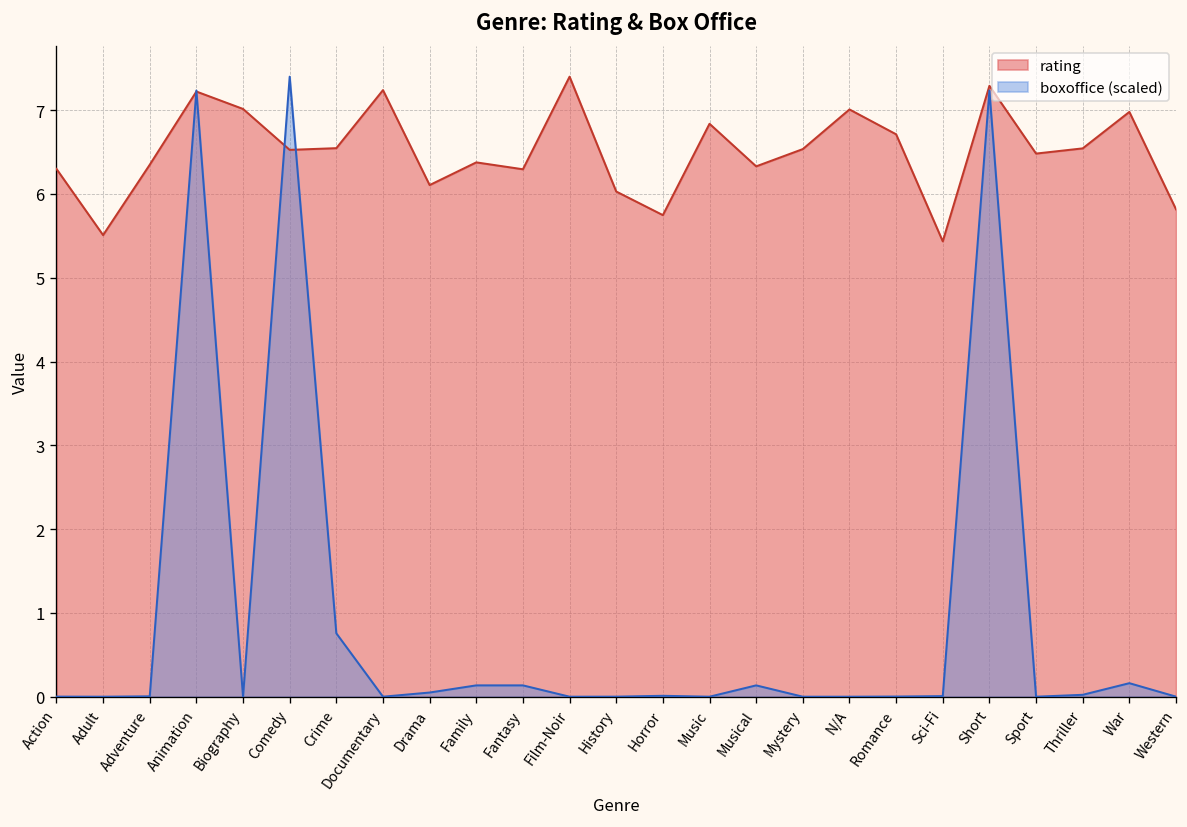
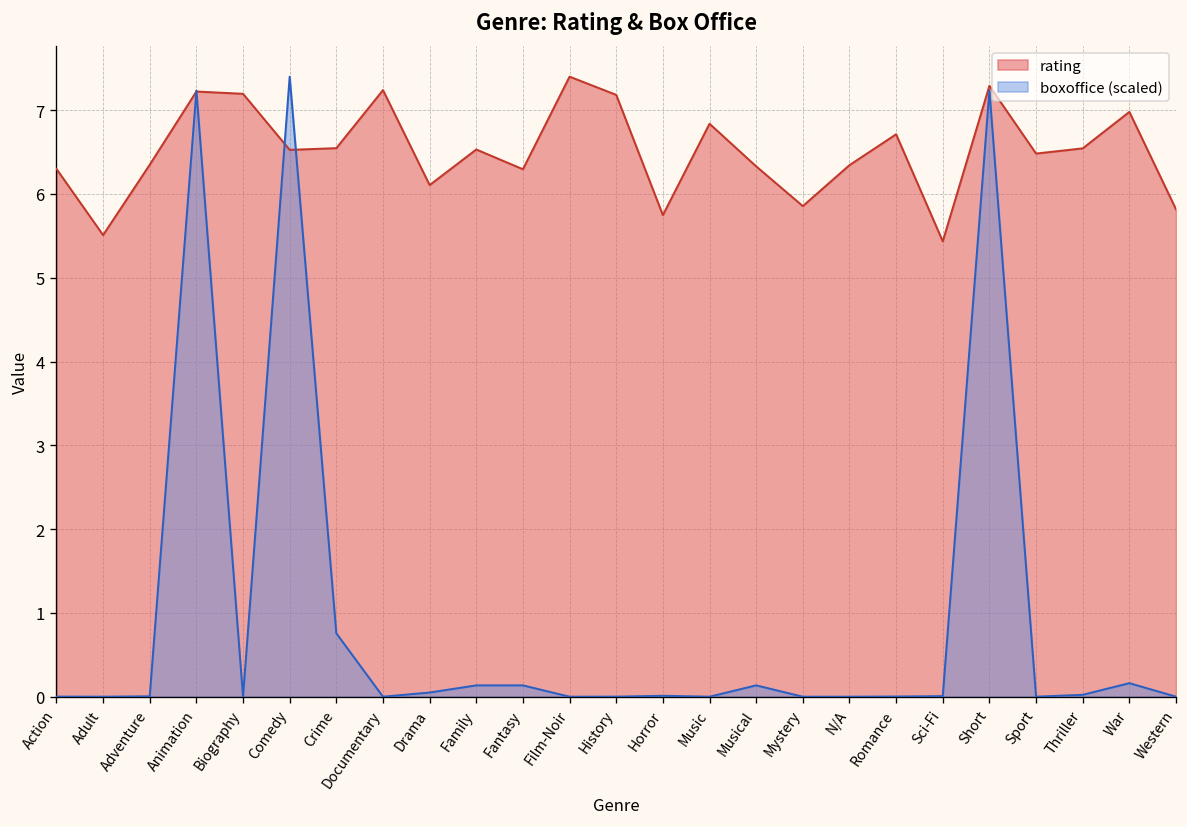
rating, Biography: 7.0 -> 7.2
rating, Family: 6.4 -> 6.5
rating, History: 6.0 -> 7.2
rating, Mystery: 6.5 -> 5.9
rating, N/A: 7.0 -> 6.3
